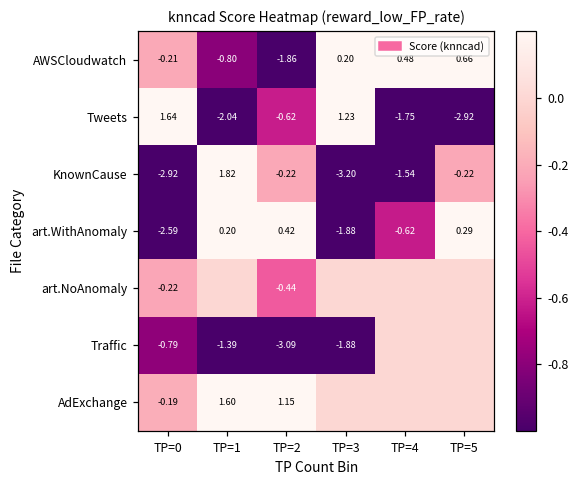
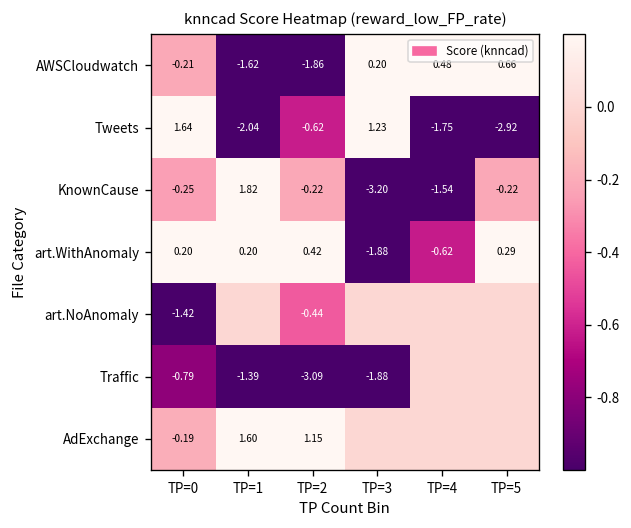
AWSCloudwatch, TP=1: -0.80 -> -1.62
KnownCause, TP=0: -2.92 -> -0.25
art.WithAnomaly, TP=0: -2.59 -> 0.20
art.NoAnomaly, TP=0: -0.22 -> -1.42
